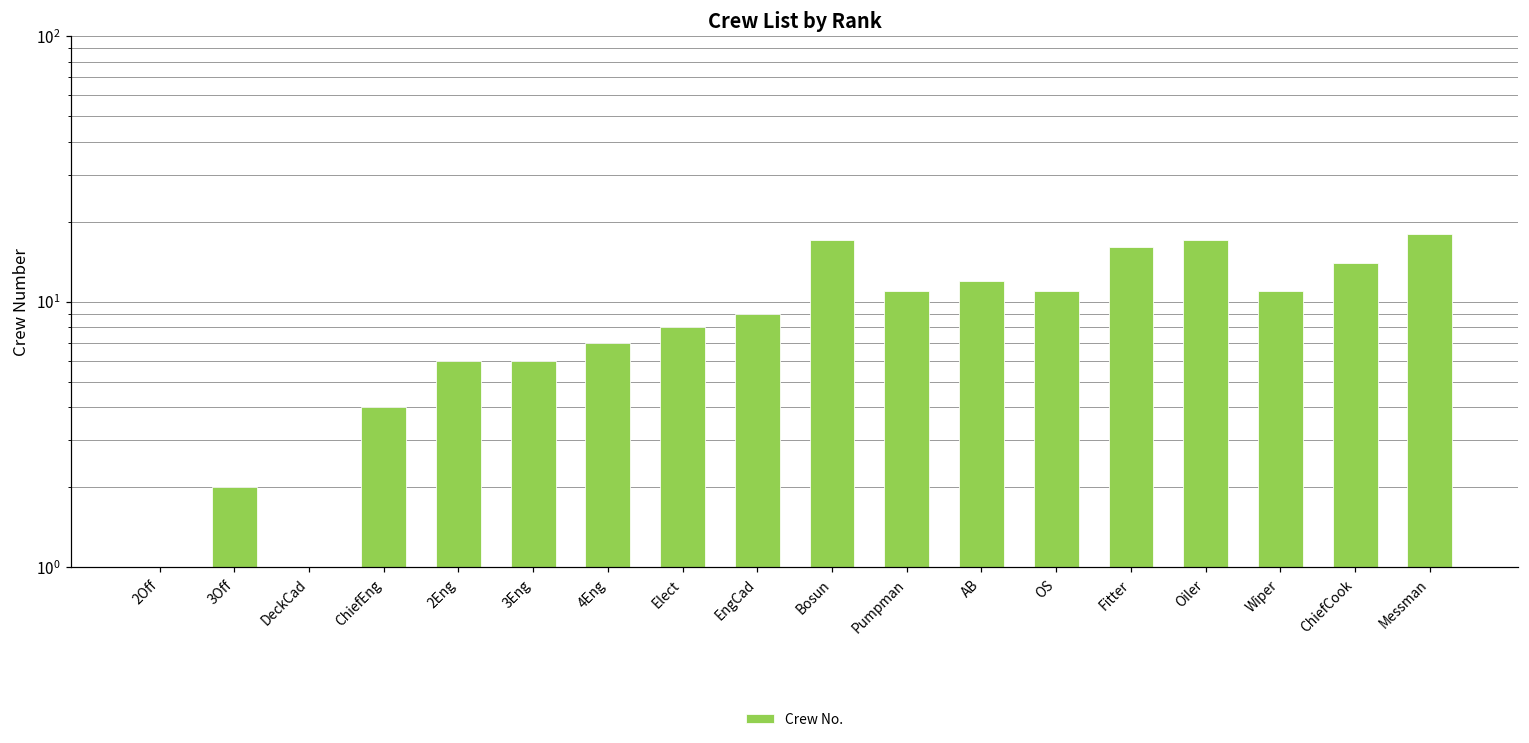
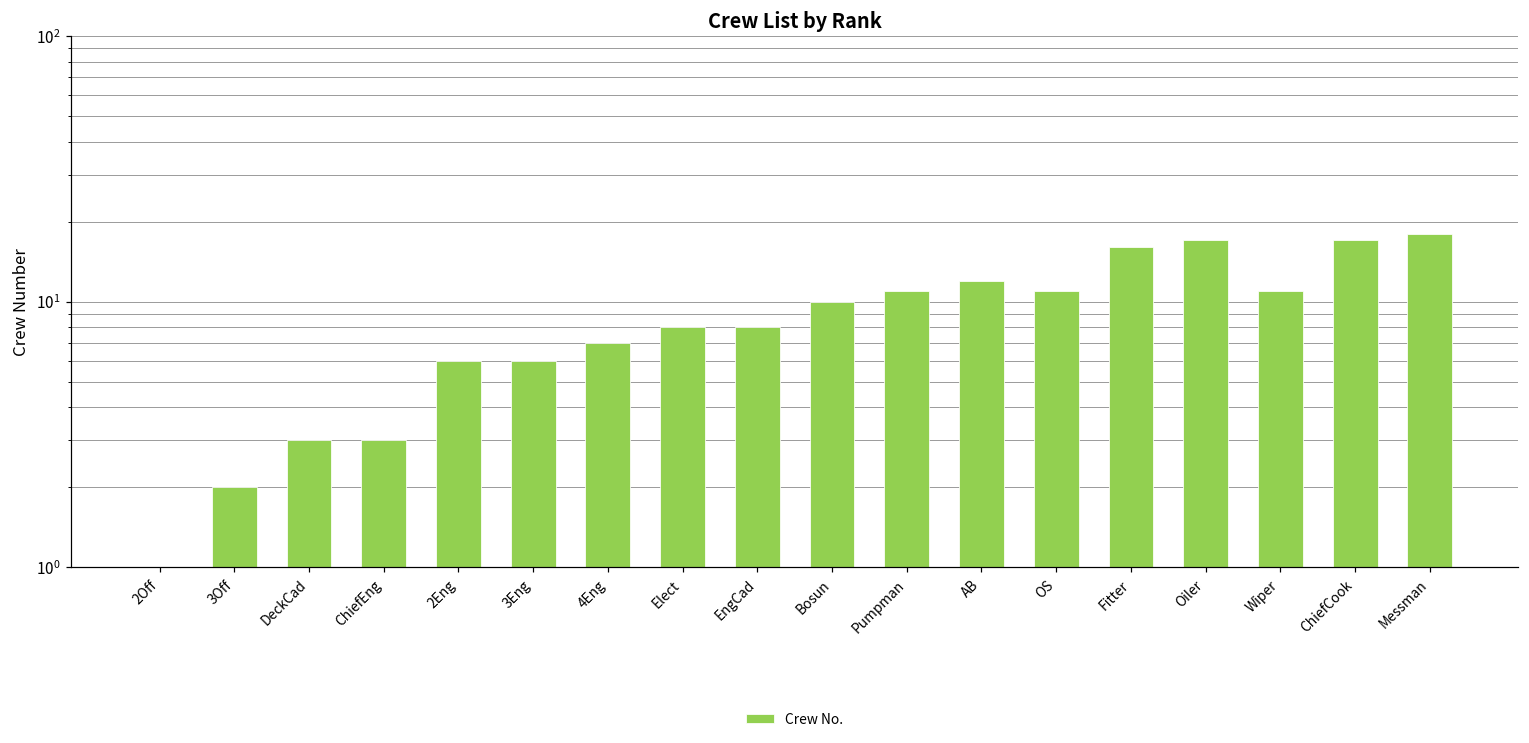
DeckCad: 1 -> 3
ChiefEng: 4 -> 3
EngCad: 9 -> 8
Bosun: 17 -> 10
ChiefCook: 14 -> 17
